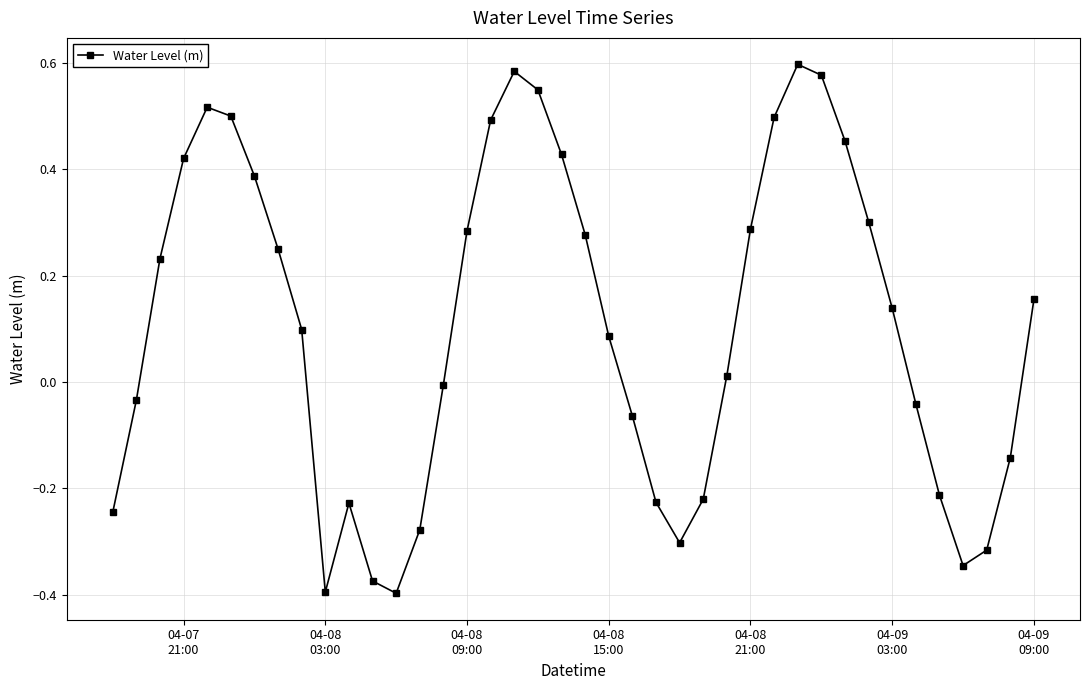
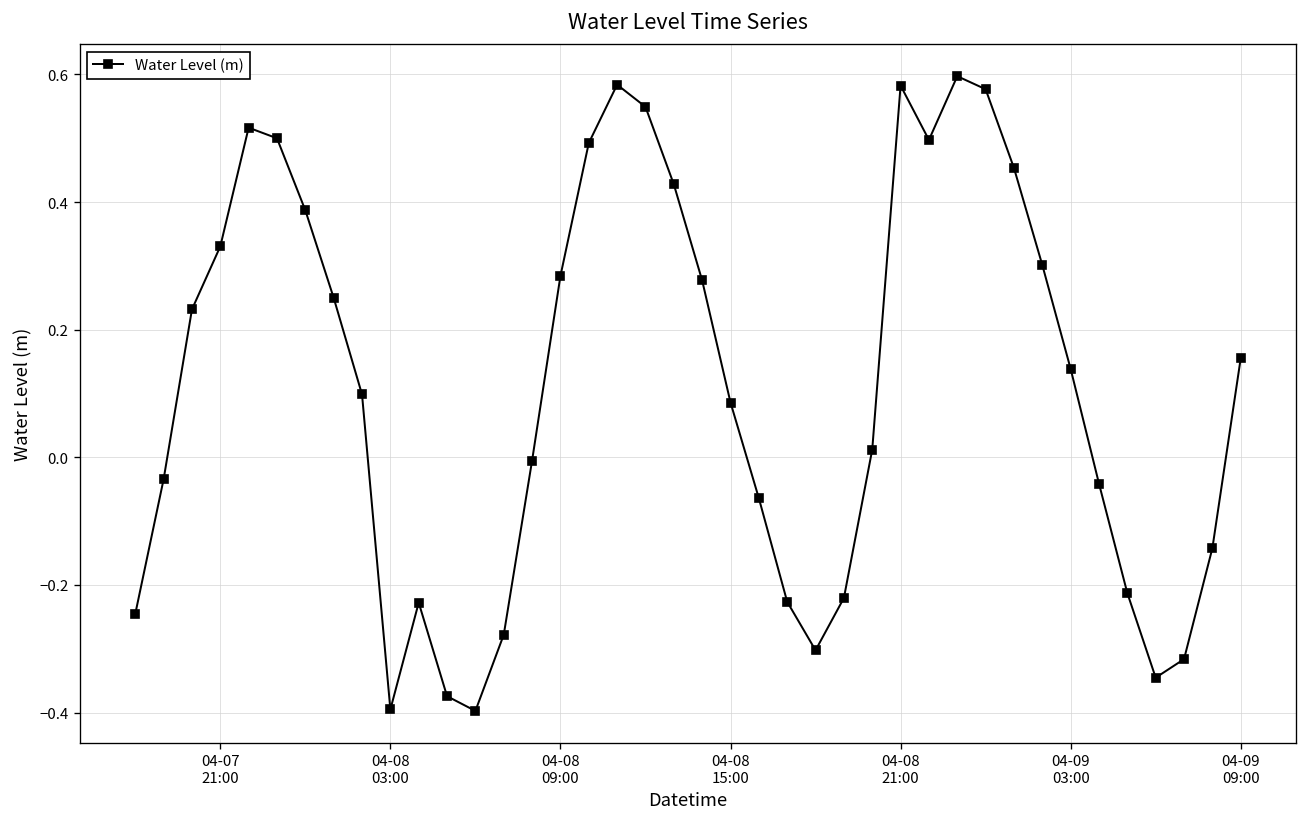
04-07 21:00: 0.42 -> 0.33
04-08 21:00: 0.29 -> 0.58
